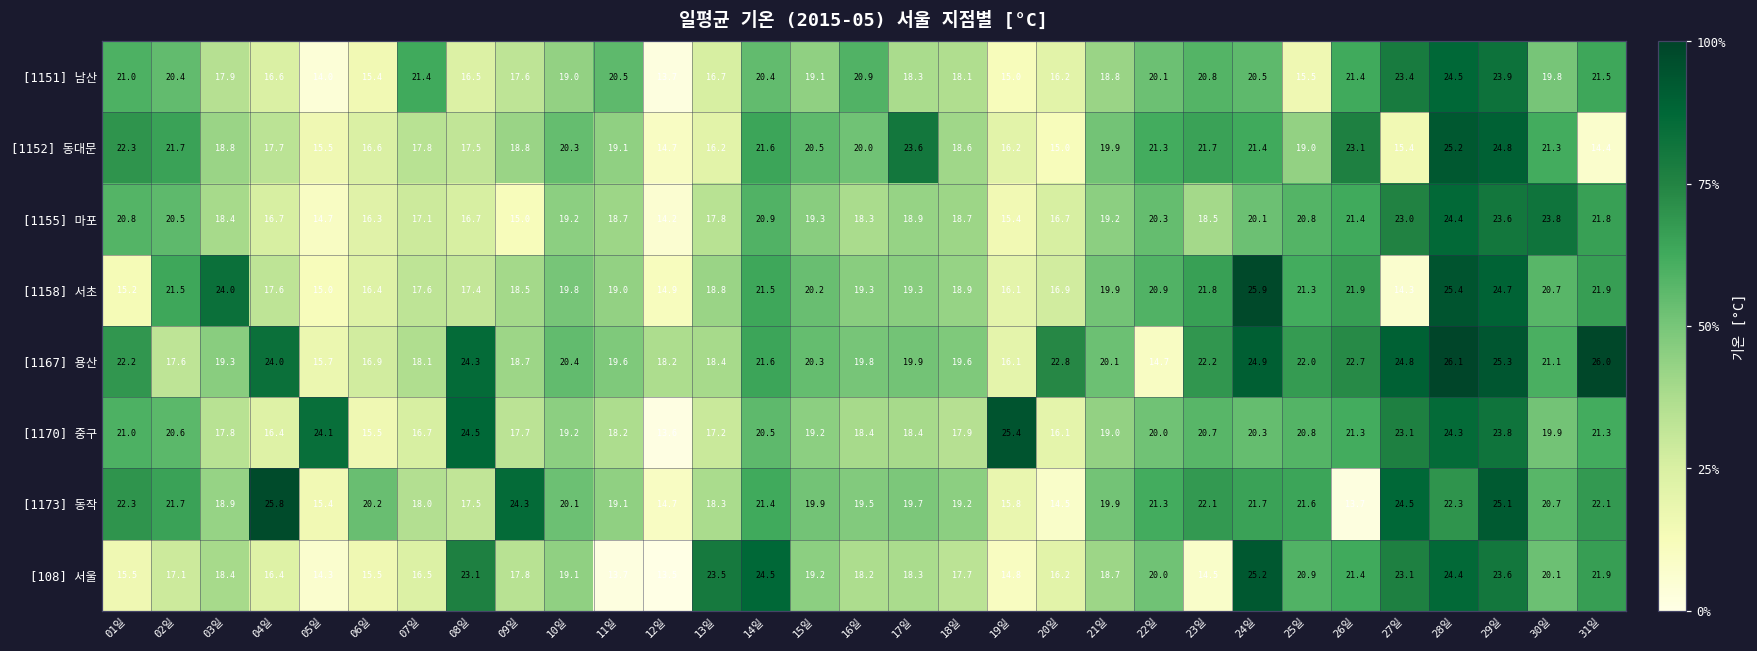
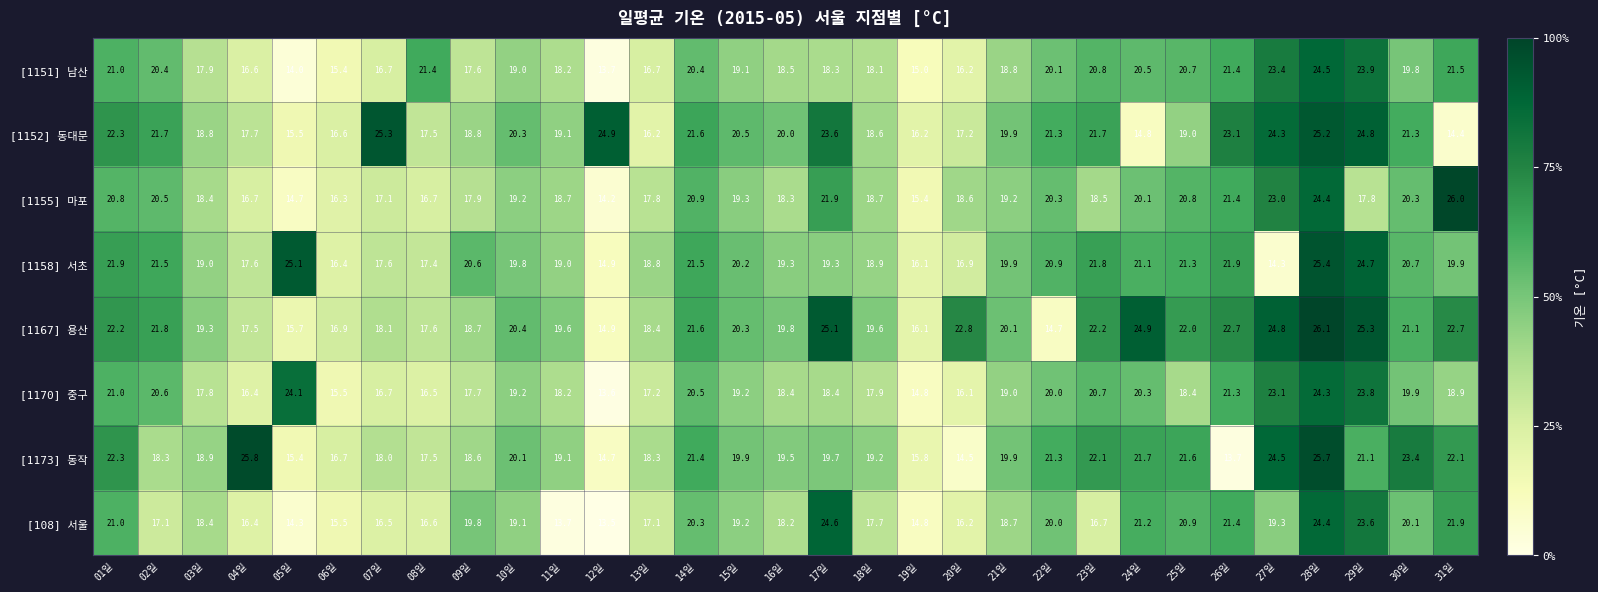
[1151] 남산, 07일: 21.4 -> 16.7
[1151] 남산, 08일: 16.5 -> 21.4
[1151] 남산, 11일: 20.5 -> 18.2
[1151] 남산, 16일: 20.9 -> 18.5
[1151] 남산, 25일: 15.5 -> 20.7
[1152] 동대문, 07일: 17.8 -> 25.3
[1152] 동대문, 12일: 14.7 -> 24.9
[1152] 동대문, 20일: 15.0 -> 17.2
[1152] 동대문, 24일: 21.4 -> 14.8
[1152] 동대문, 27일: 15.4 -> 24.3
[1155] 마포, 09일: 15.0 -> 17.9
[1155] 마포, 17일: 18.9 -> 21.9
[1155] 마포, 20일: 16.7 -> 18.6
[1155] 마포, 29일: 23.6 -> 17.8
[1155] 마포, 30일: 23.8 -> 20.3
[1155] 마포, 31일: 21.8 -> 26.0
[1158] 서초, 01일: 15.2 -> 21.9
[1158] 서초, 03일: 24.0 -> 19.0
[1158] 서초, 05일: 15.0 -> 25.1
[1158] 서초, 09일: 18.5 -> 20.6
[1158] 서초, 24일: 25.9 -> 21.1
[1158] 서초, 31일: 21.9 -> 19.9
[1167] 용산, 02일: 17.6 -> 21.8
[1167] 용산, 04일: 24.0 -> 17.5
[1167] 용산, 08일: 24.3 -> 17.6
[1167] 용산, 12일: 18.2 -> 14.9
[1167] 용산, 17일: 19.9 -> 25.1
[1167] 용산, 31일: 26.0 -> 22.7
[1170] 중구, 08일: 24.5 -> 16.5
[1170] 중구, 19일: 25.4 -> 14.8
[1170] 중구, 25일: 20.8 -> 18.4
[1170] 중구, 31일: 21.3 -> 18.9
[1173] 동작, 02일: 21.7 -> 18.3
[1173] 동작, 06일: 20.2 -> 16.7
[1173] 동작, 09일: 24.3 -> 18.6
[1173] 동작, 28일: 22.3 -> 25.7
[1173] 동작, 29일: 25.1 -> 21.1
[1173] 동작, 30일: 20.7 -> 23.4
[108] 서울, 01일: 15.5 -> 21.0
[108] 서울, 08일: 23.1 -> 16.6
[108] 서울, 09일: 17.8 -> 19.8
[108] 서울, 13일: 23.5 -> 17.1
[108] 서울, 14일: 24.5 -> 20.3
[108] 서울, 17일: 18.3 -> 24.6
[108] 서울, 23일: 14.5 -> 16.7
[108] 서울, 24일: 25.2 -> 21.2
[108] 서울, 27일: 23.1 -> 19.3
